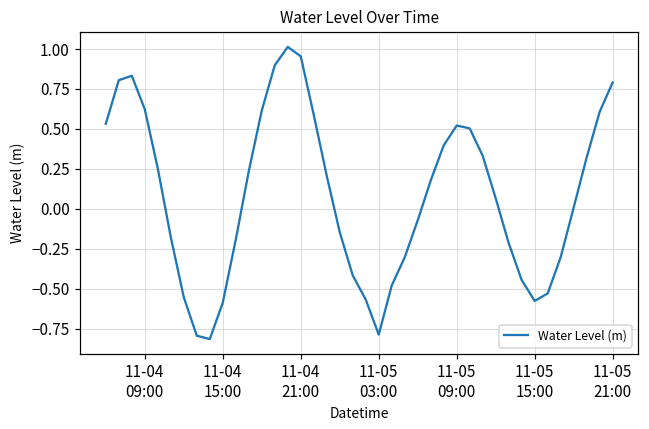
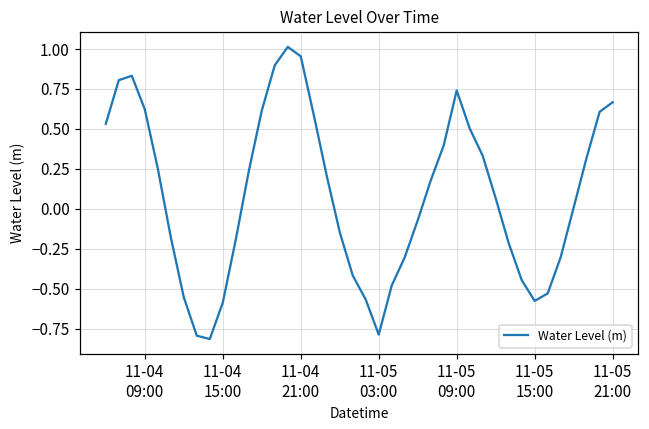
11-05 09:00: 0.52 -> 0.74
11-05 21:00: 0.79 -> 0.67
